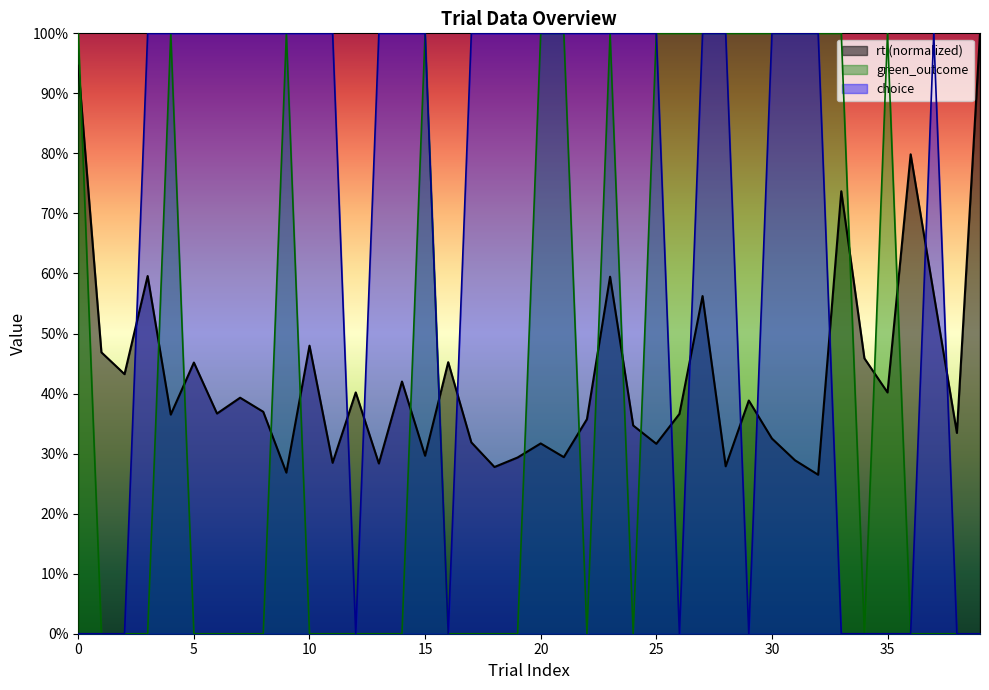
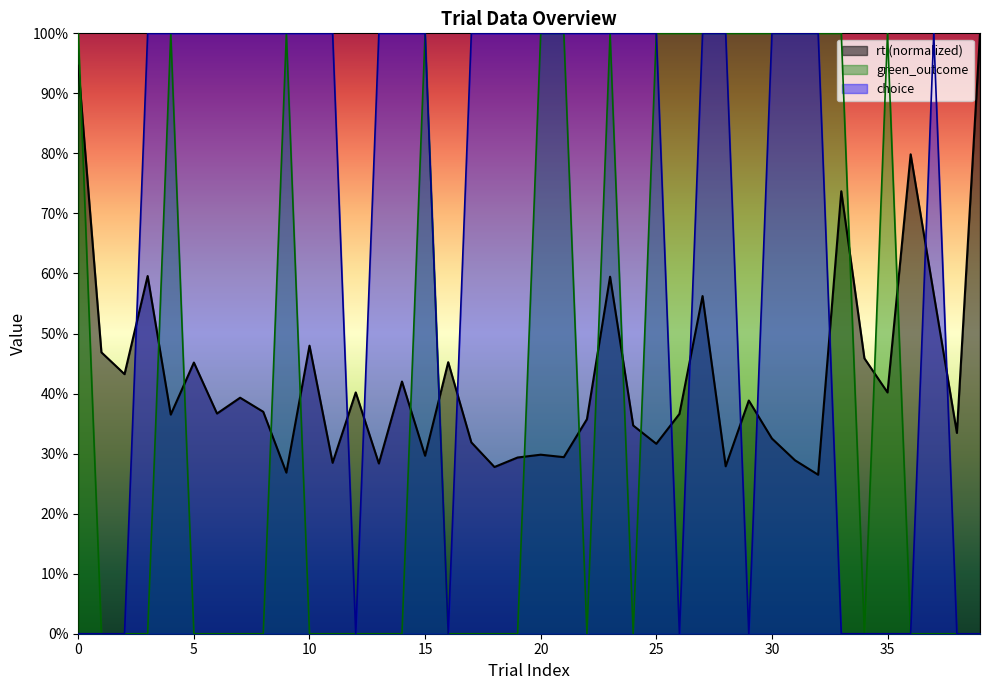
rt (normalized), 20: 32% -> 30%
